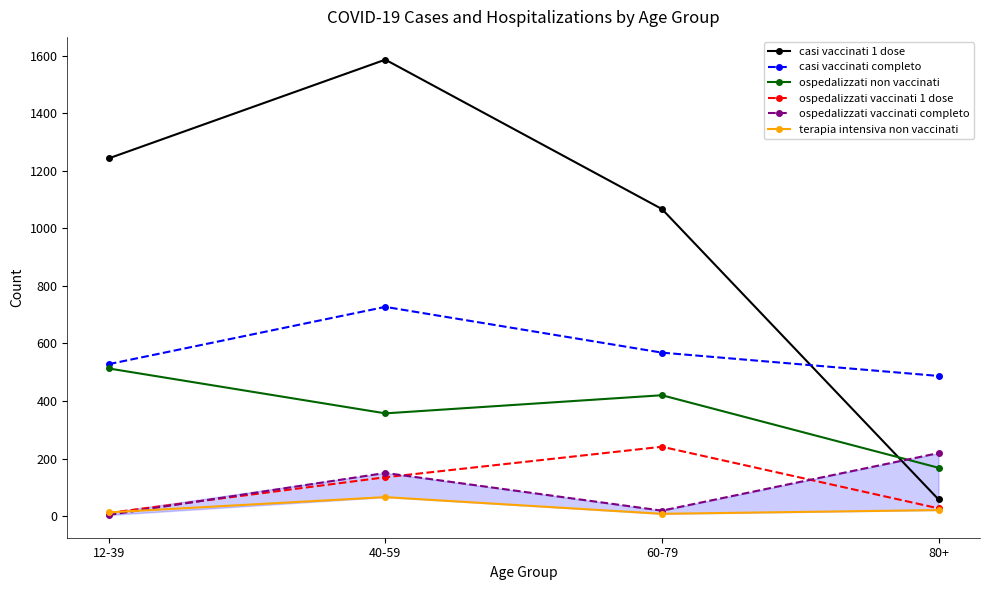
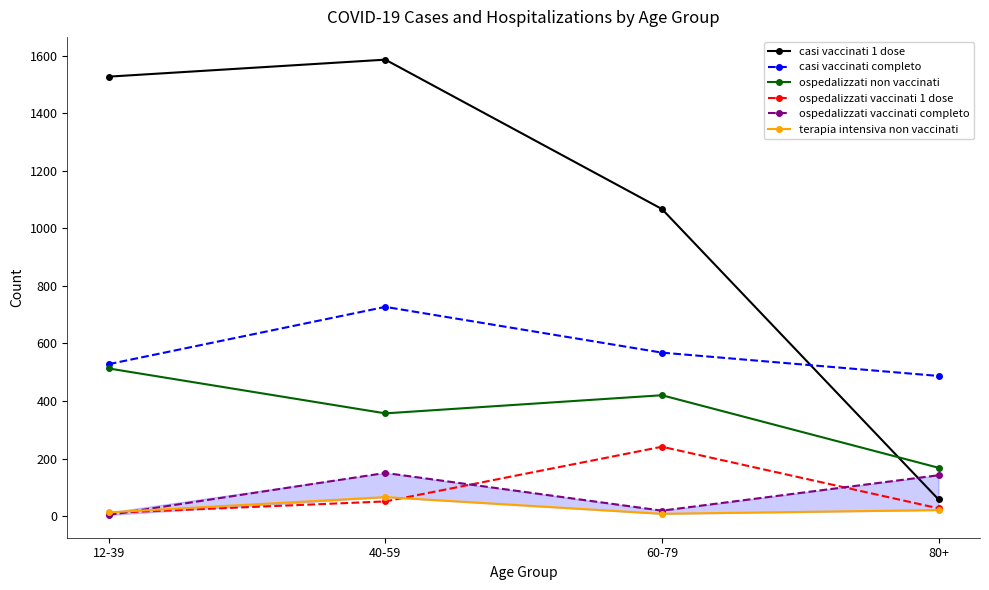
casi vaccinati 1 dose, 12-39: 1240 -> 1530
ospedalizzati vaccinati 1 dose, 40-59: 140 -> 50
ospedalizzati vaccinati completo, 80+: 220 -> 140
